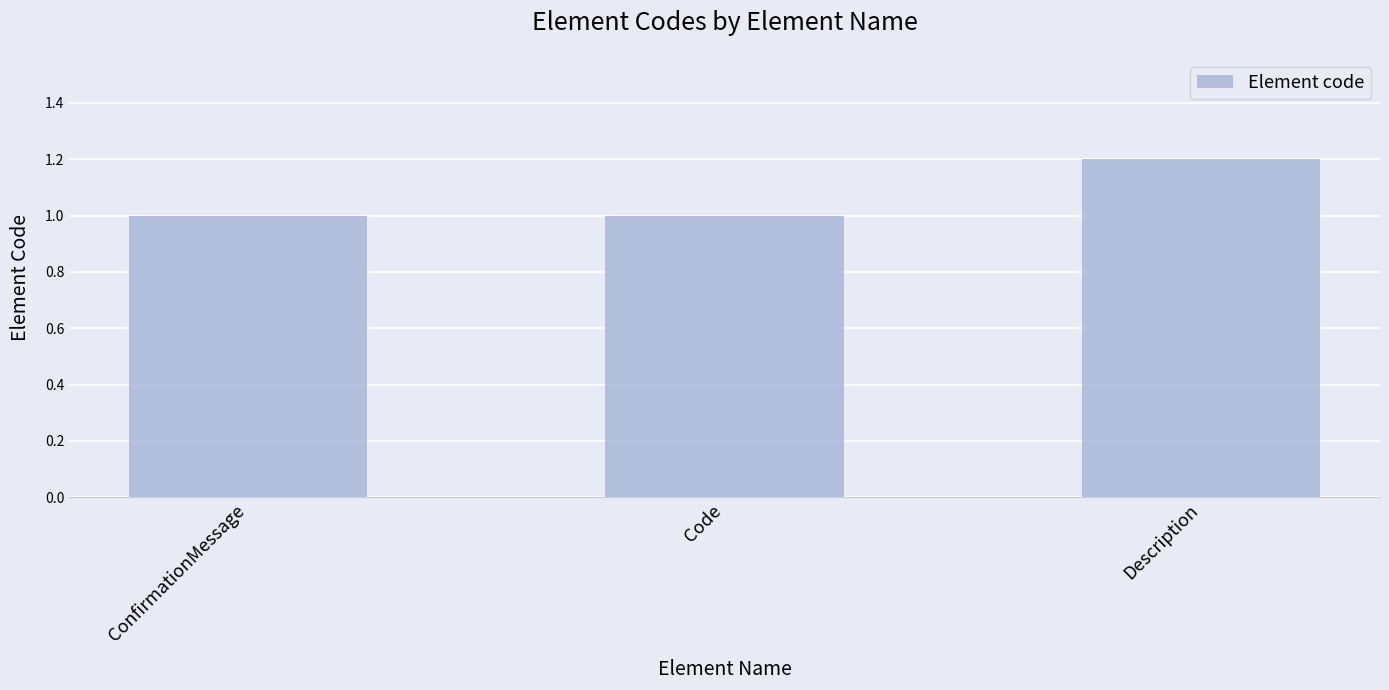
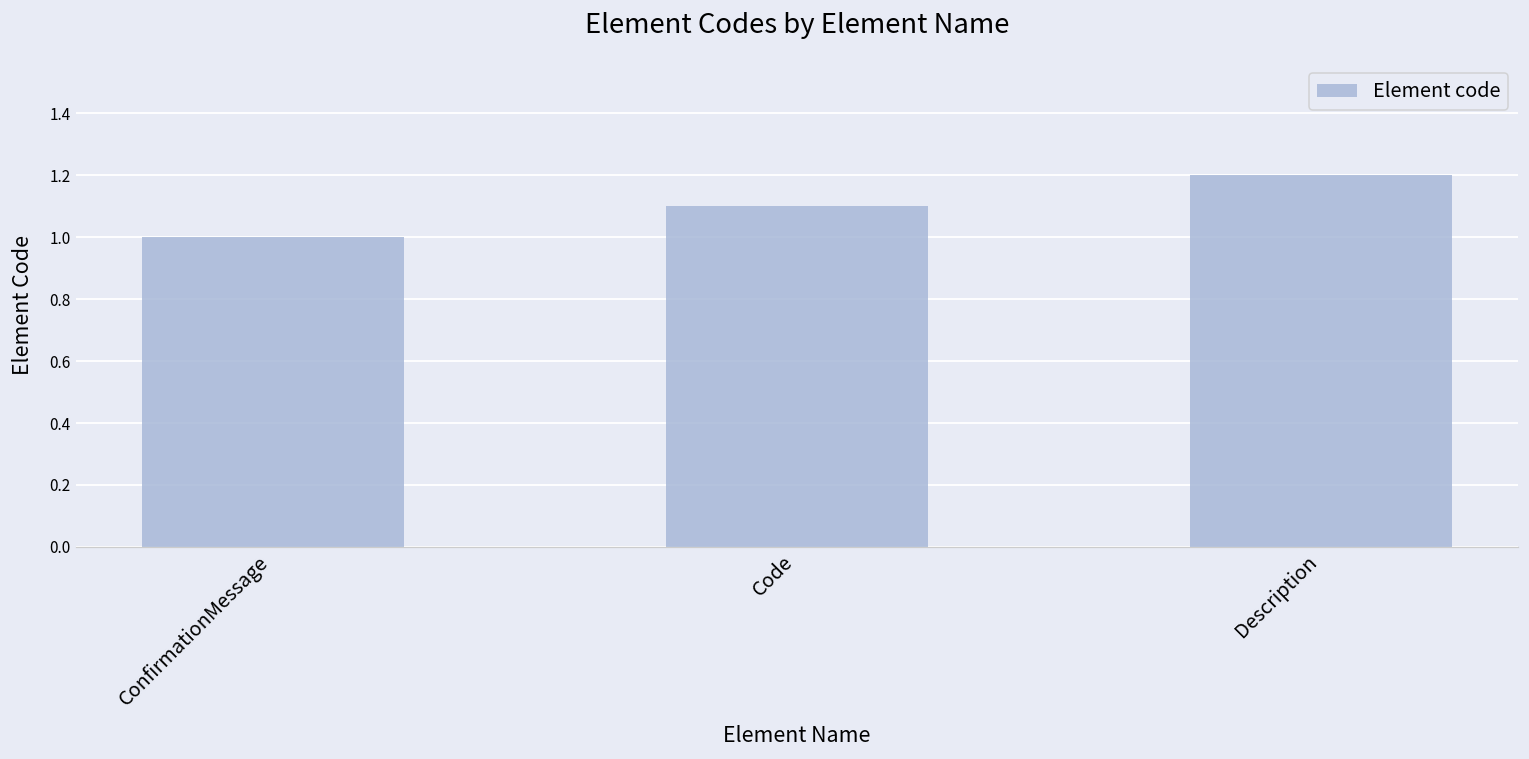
Code: 1.0 -> 1.1
